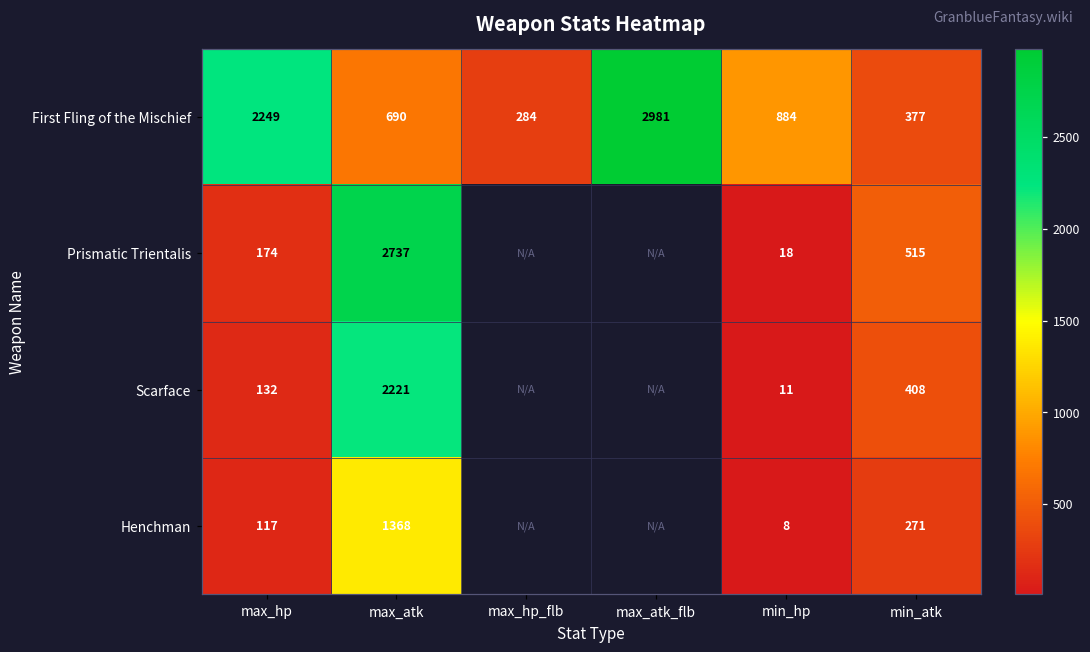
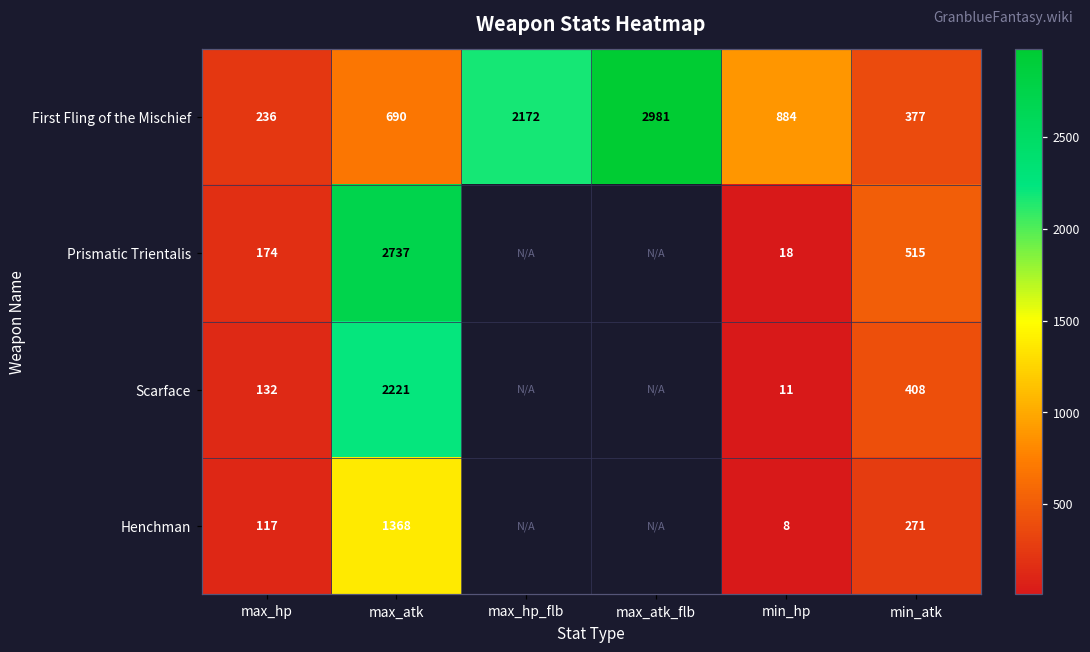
First Fling of the Mischief, max_hp: 2249 -> 236
First Fling of the Mischief, max_hp_flb: 284 -> 2172
